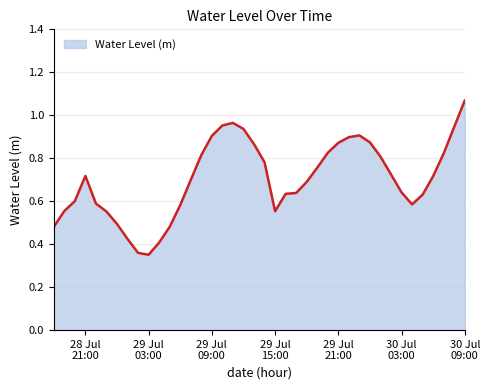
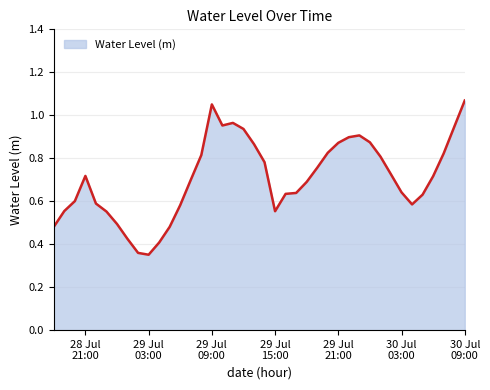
29 Jul 09:00: 0.90 -> 1.05
